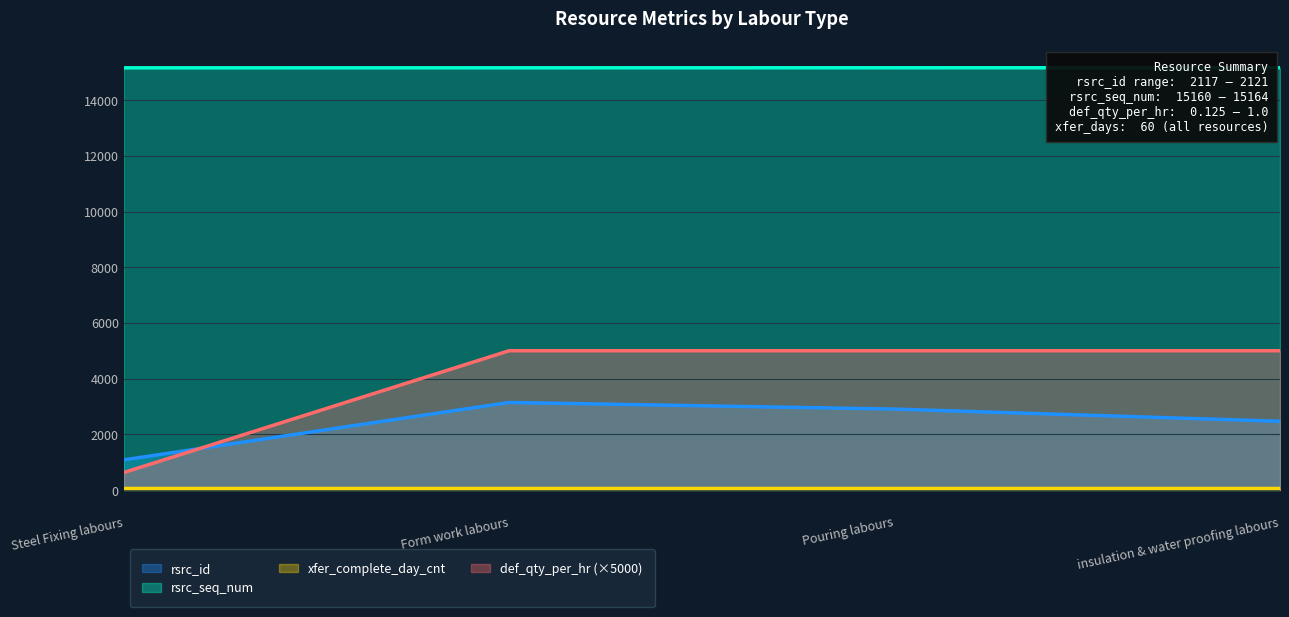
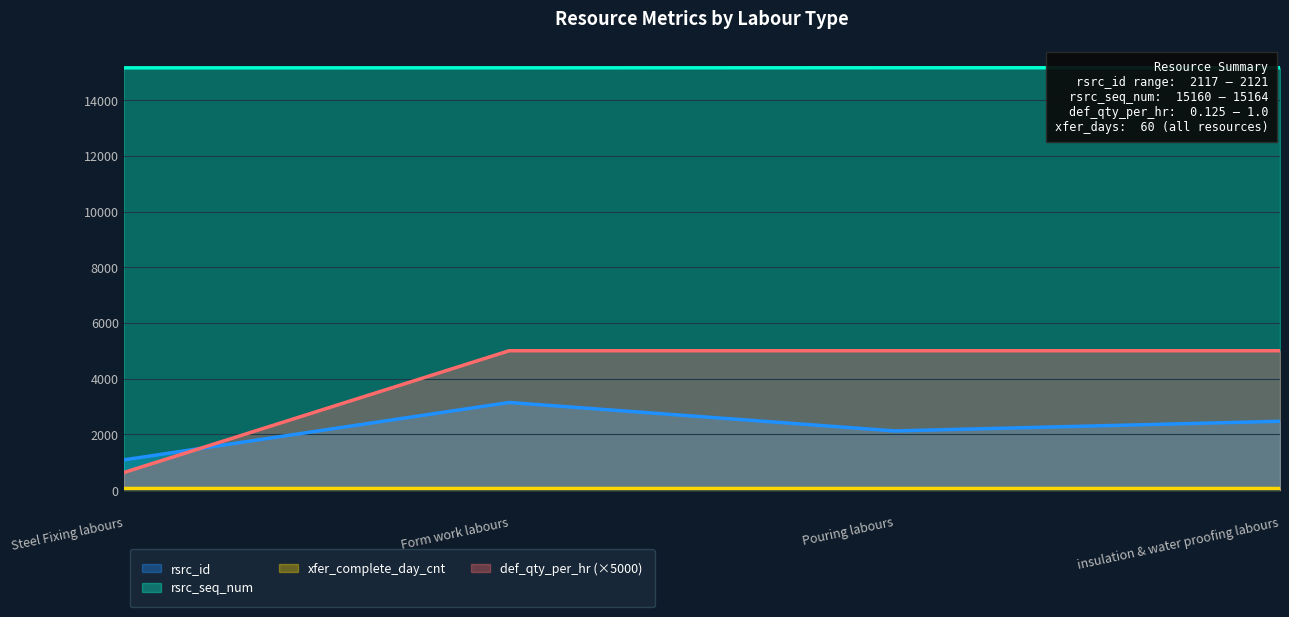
rsrc_id, Pouring labours: 2900 -> 2100
